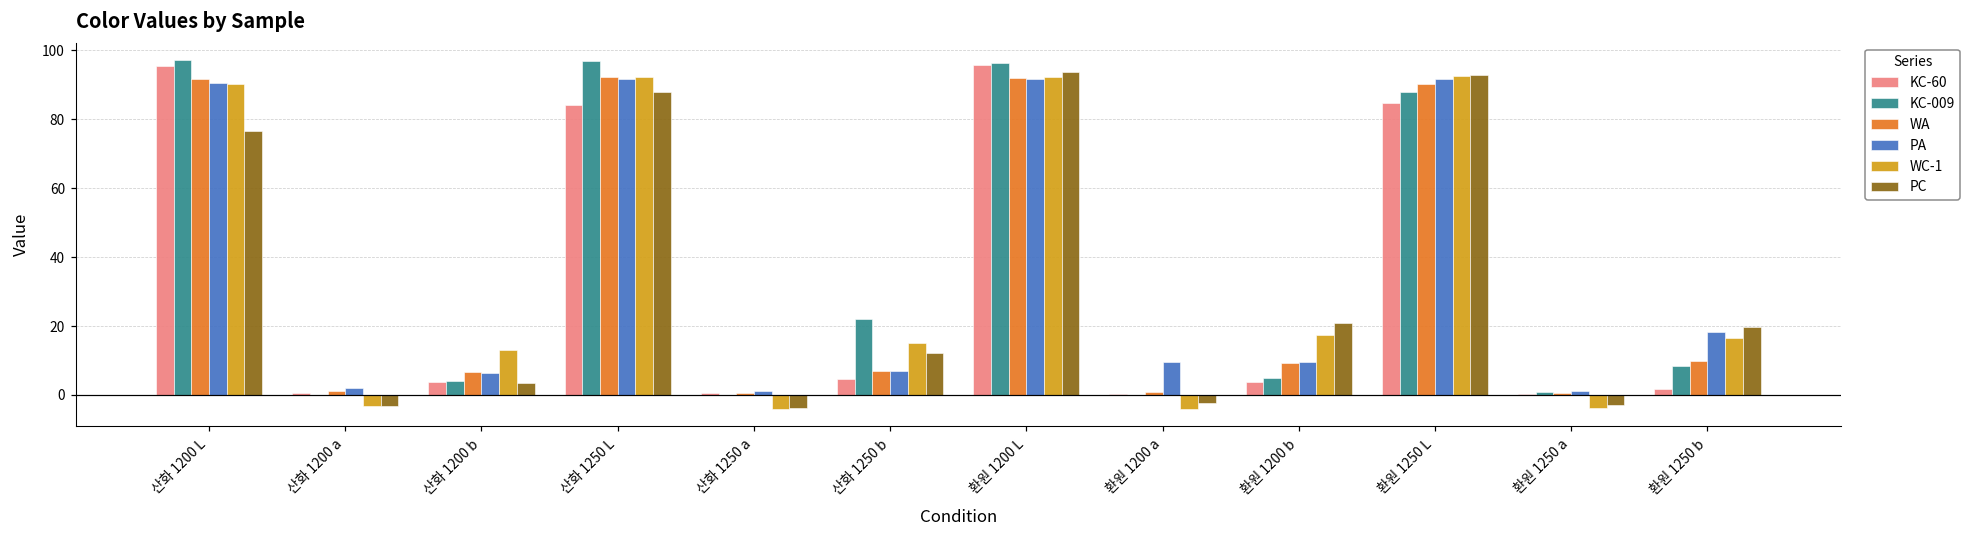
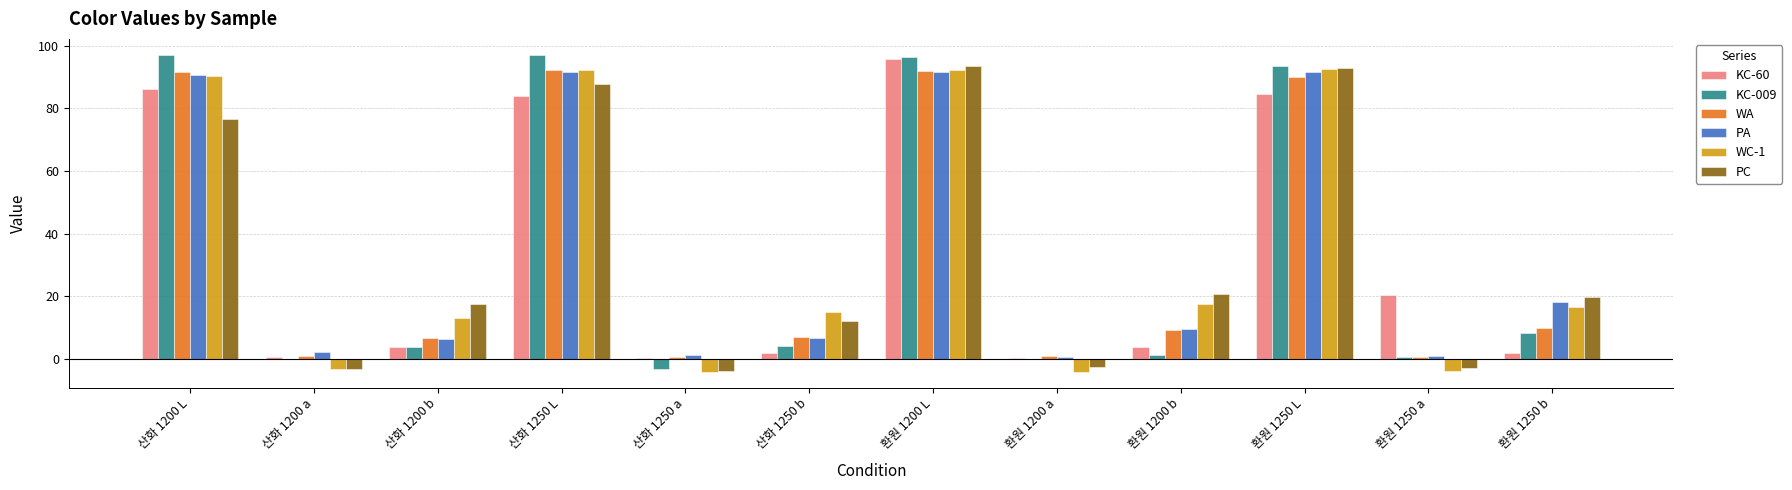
KC-60, 산화 1200 L: 95 -> 86
PC, 산화 1200 b: 4 -> 17
KC-009, 산화 1250 a: 0 -> -3
KC-60, 산화 1250 b: 5 -> 2
KC-009, 산화 1250 b: 22 -> 4
PA, 환원 1200 a: 10 -> 1
KC-009, 환원 1200 b: 5 -> 1
KC-009, 환원 1250 L: 88 -> 93
KC-60, 환원 1250 a: 0 -> 21
